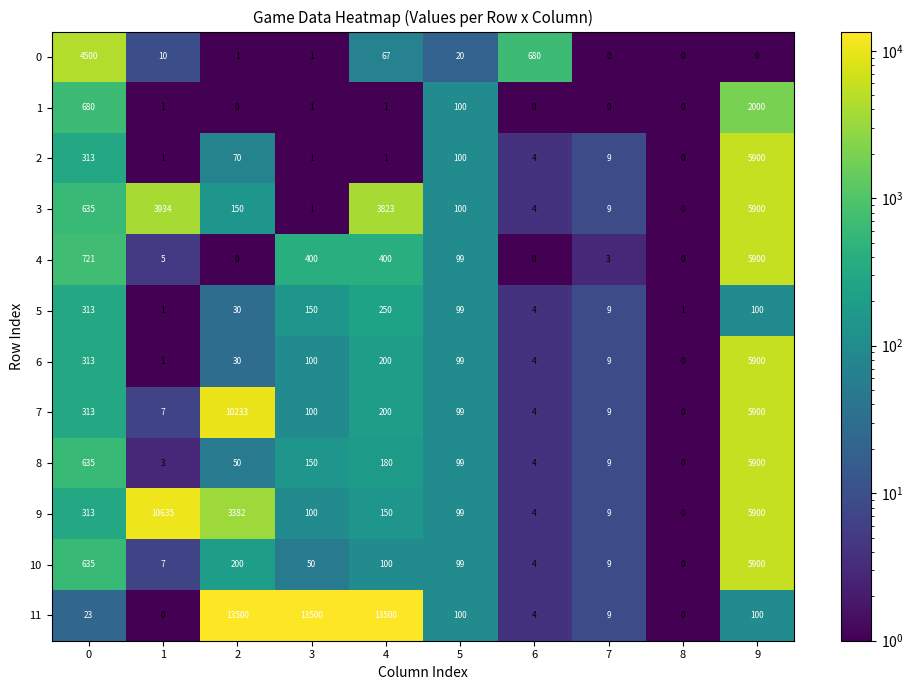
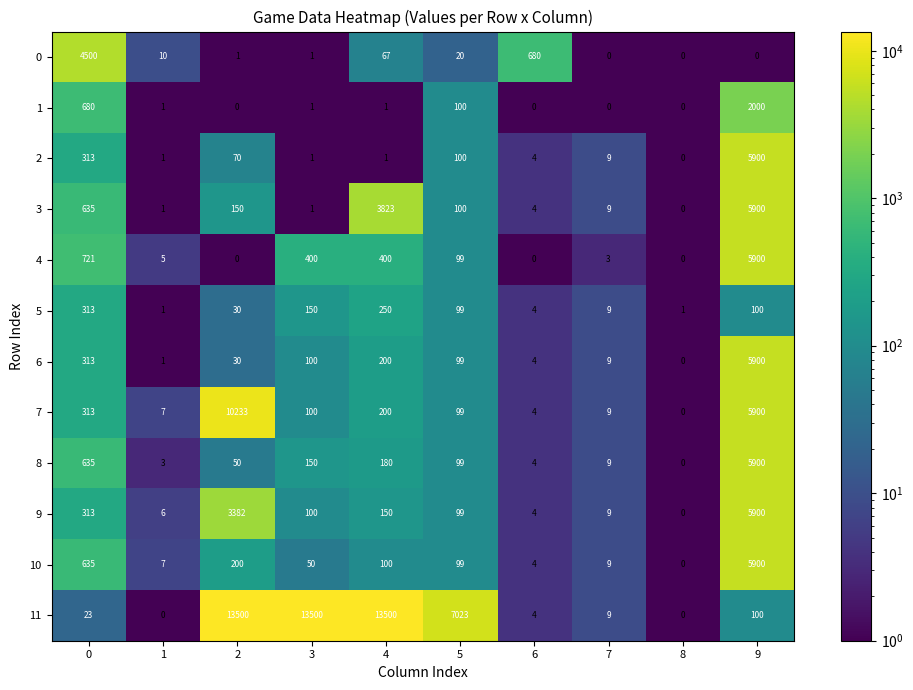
3, 1: 3934 -> 1
9, 1: 10635 -> 6
11, 5: 100 -> 7023
